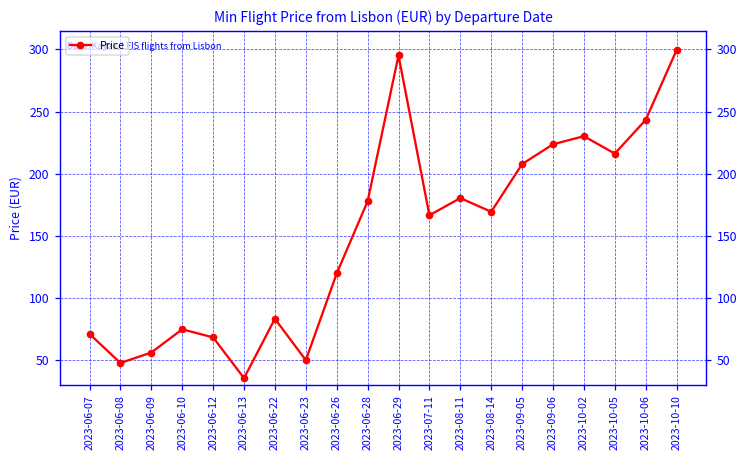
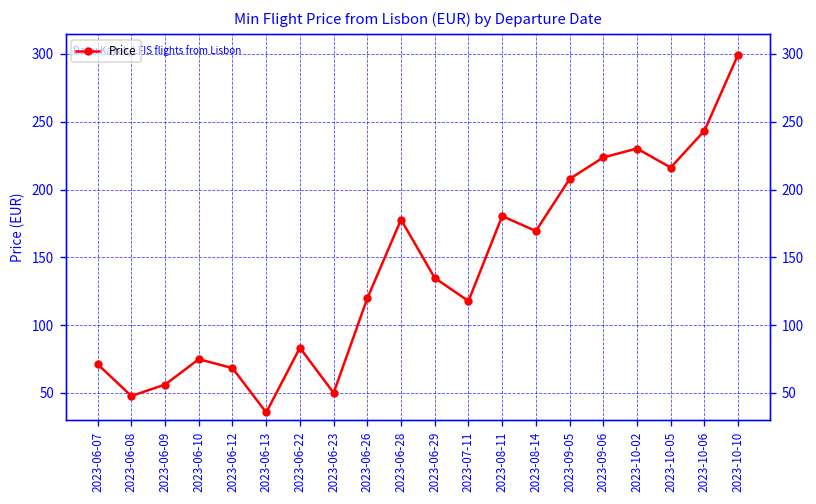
2023-06-29: 295 -> 135
2023-07-11: 167 -> 118
